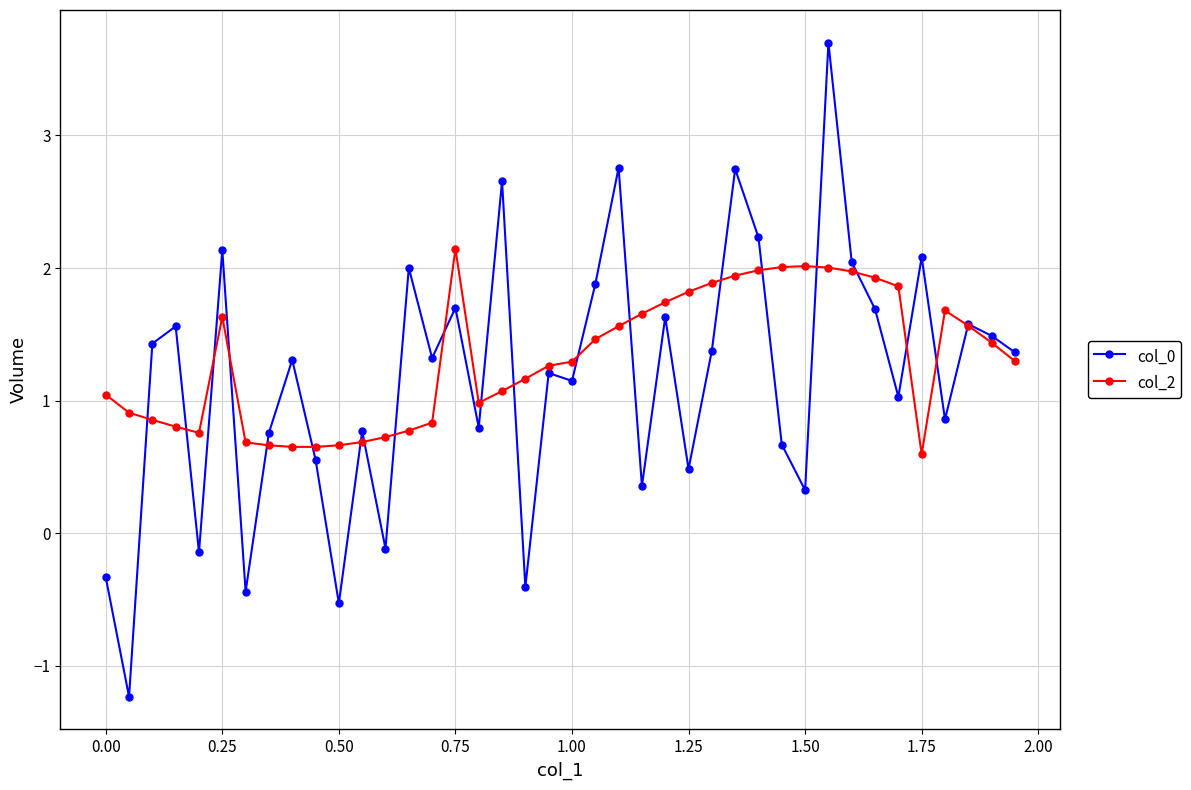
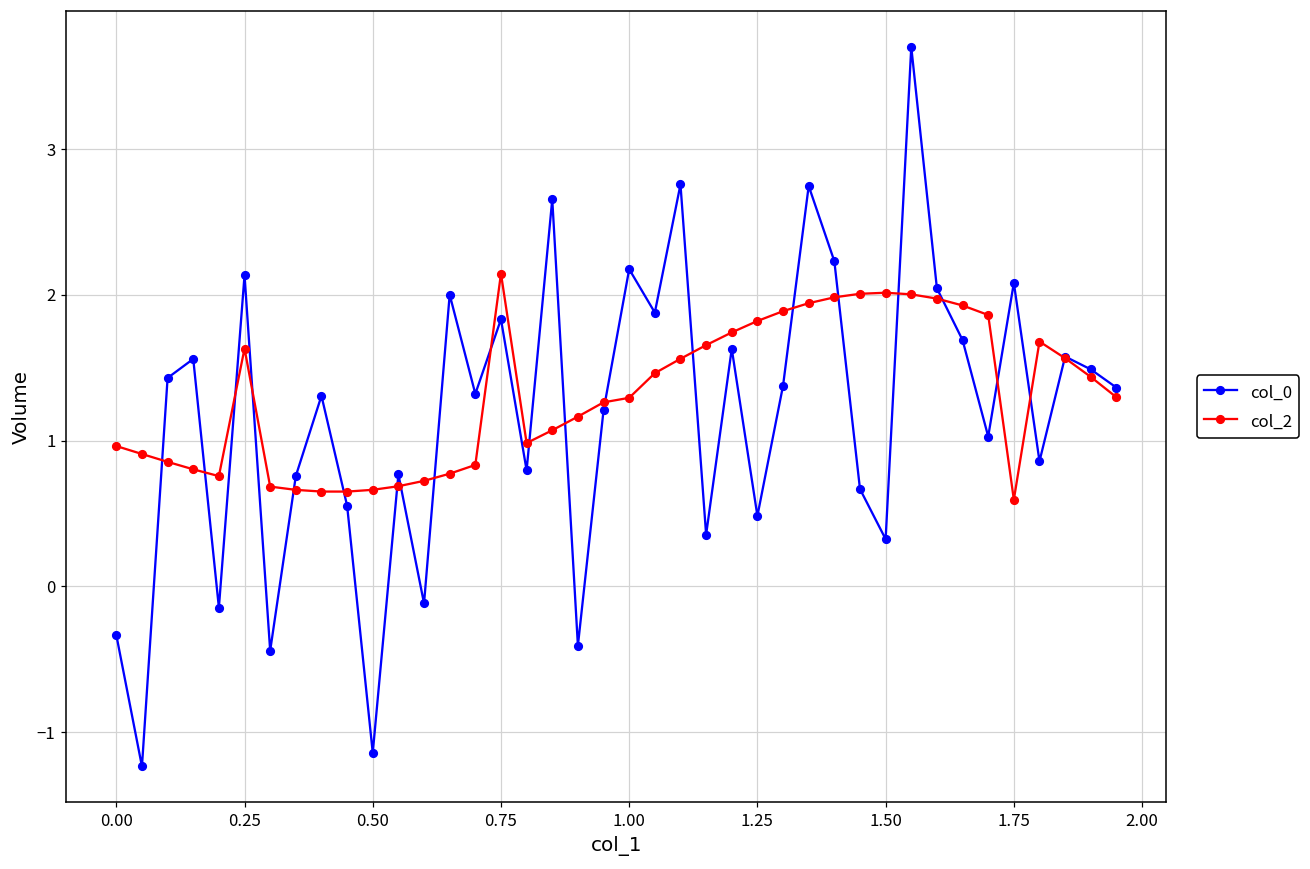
col_2, 0.00: 1.04 -> 0.96
col_0, 0.50: -0.53 -> -1.14
col_0, 0.75: 1.70 -> 1.83
col_0, 1.00: 1.15 -> 2.18
